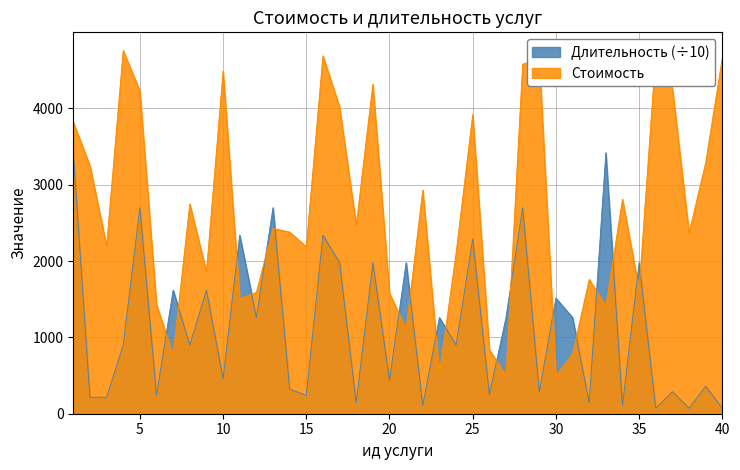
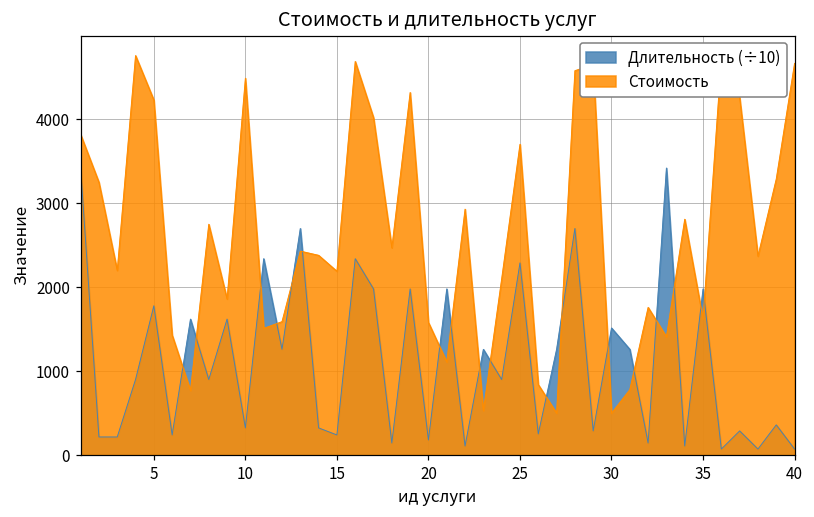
Длительность (÷10), 5: 2700 -> 1800
Длительность (÷10), 10: 500 -> 300
Длительность (÷10), 20: 400 -> 200
Стоимость, 25: 3900 -> 3700
